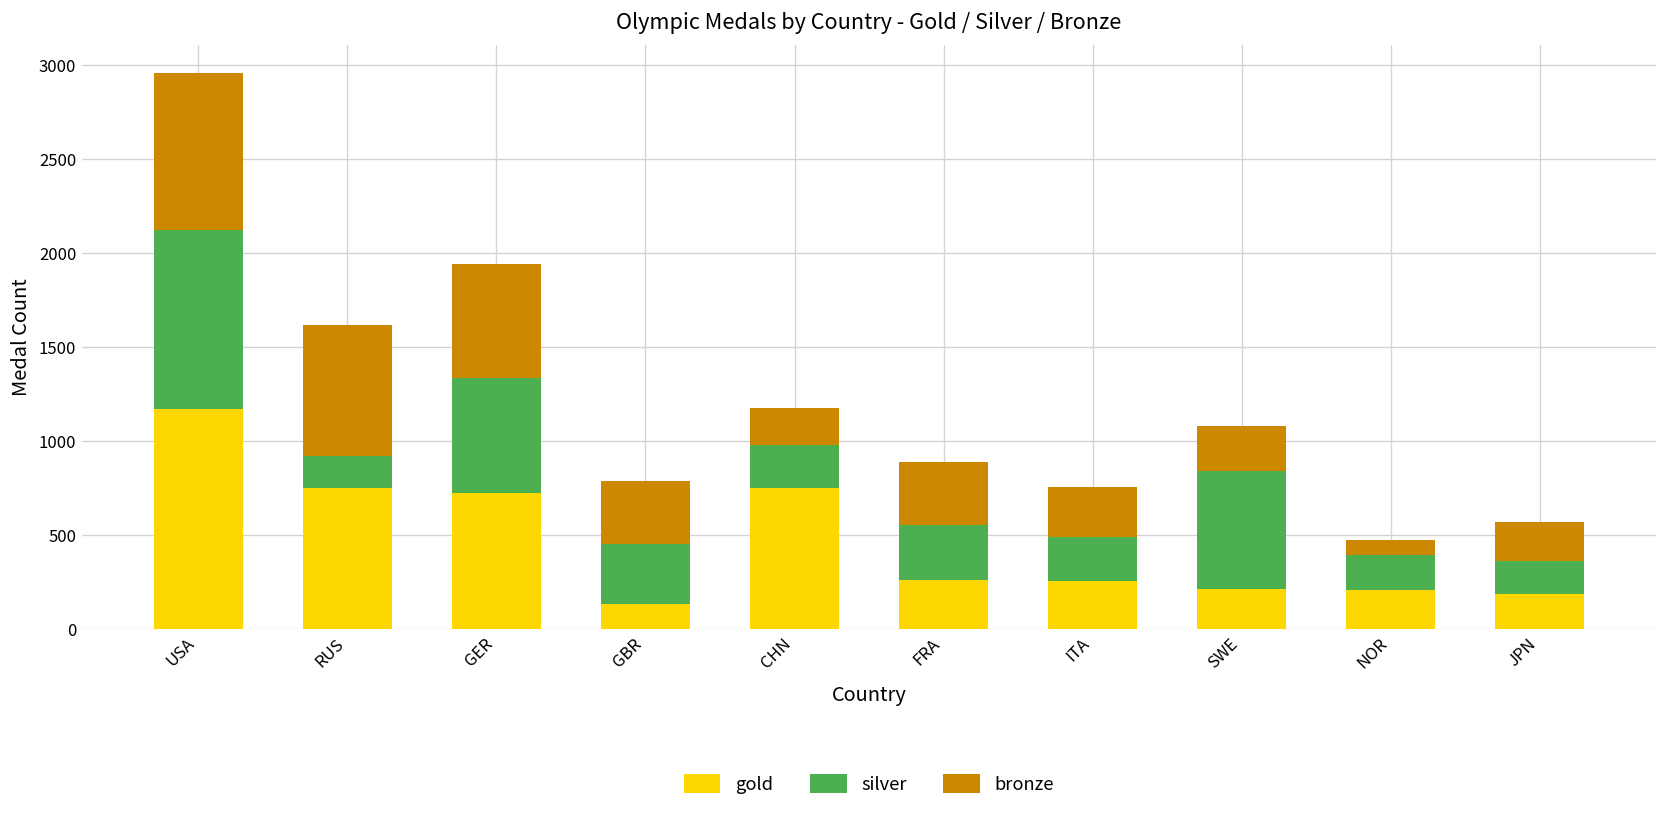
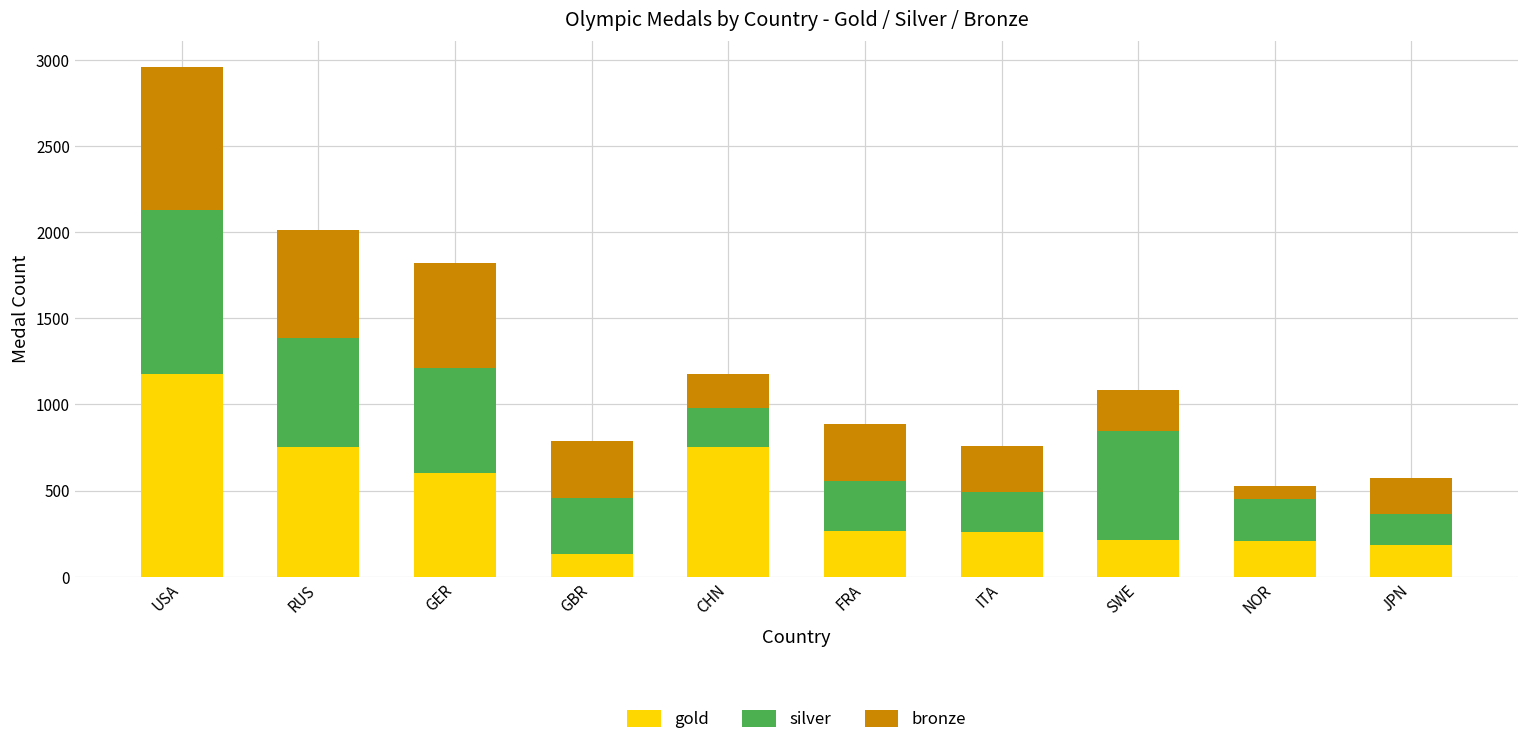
silver, RUS: 170 -> 640
bronze, RUS: 700 -> 630
gold, GER: 720 -> 600
silver, NOR: 190 -> 240
